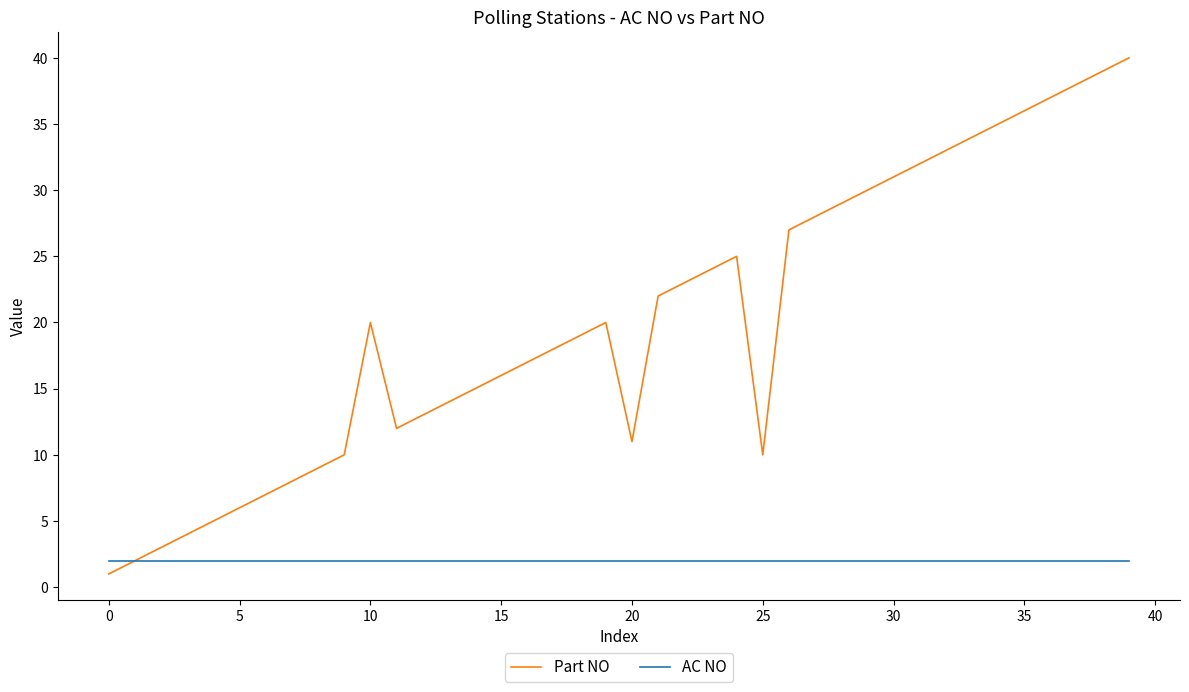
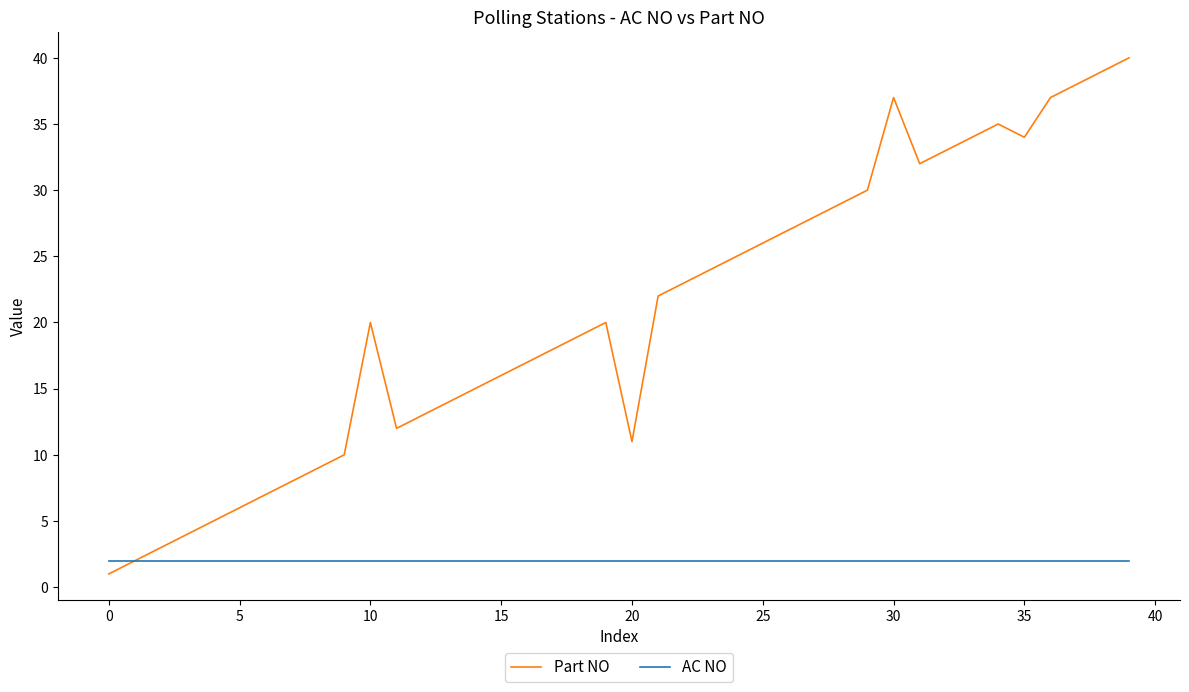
Part NO, 25: 10 -> 26
Part NO, 30: 31 -> 37
Part NO, 35: 36 -> 34
